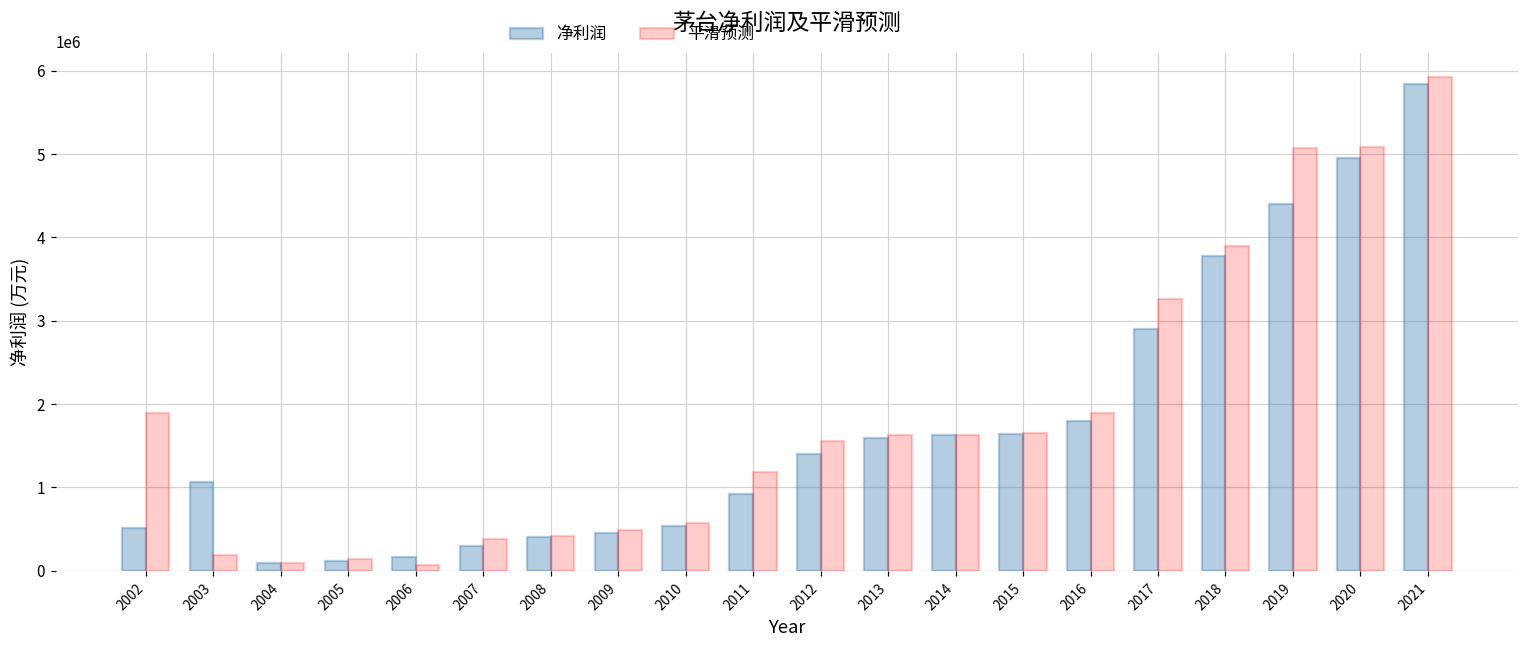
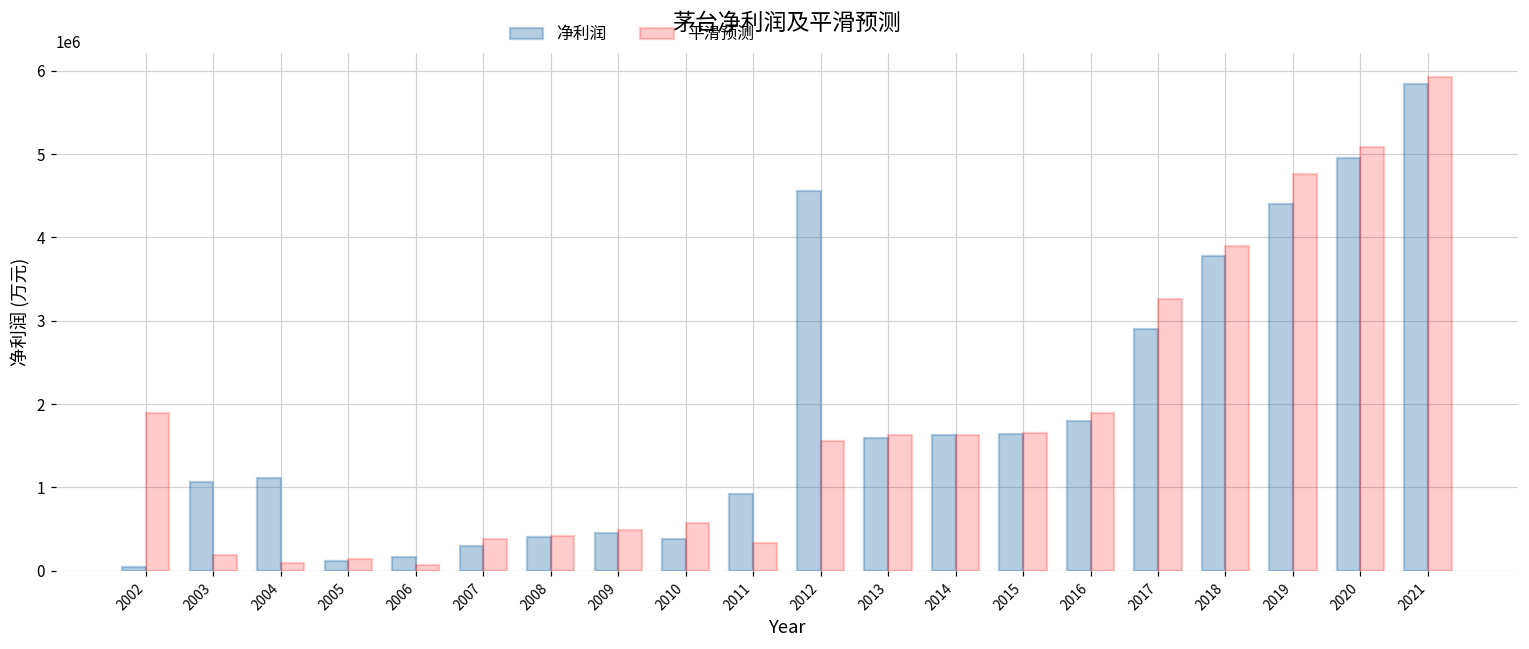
净利润, 2002: 500000 -> 0
净利润, 2004: 100000 -> 1100000
净利润, 2010: 500000 -> 400000
平滑预测, 2011: 1200000 -> 300000
净利润, 2012: 1400000 -> 4600000
平滑预测, 2019: 5100000 -> 4800000
